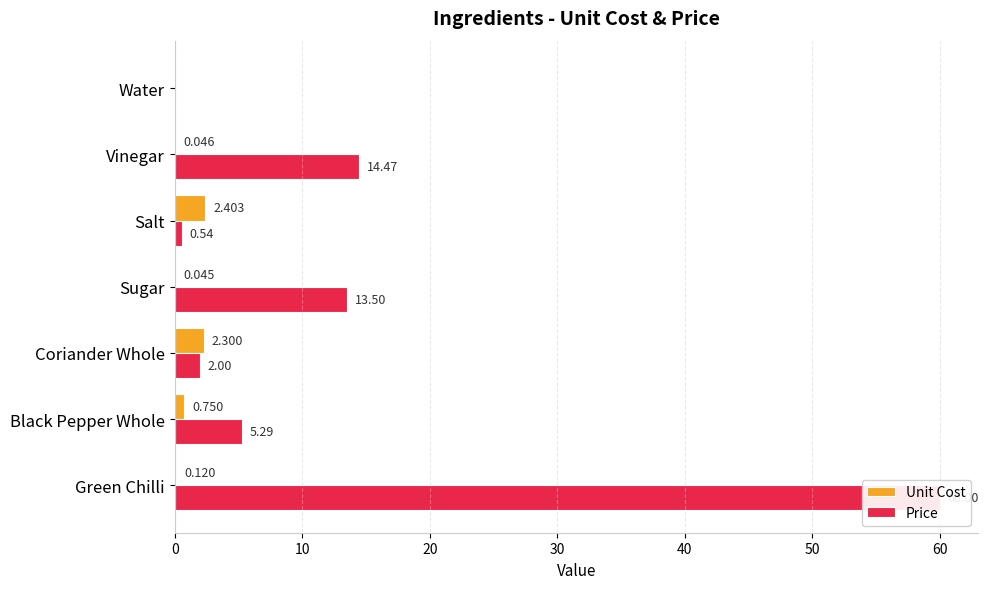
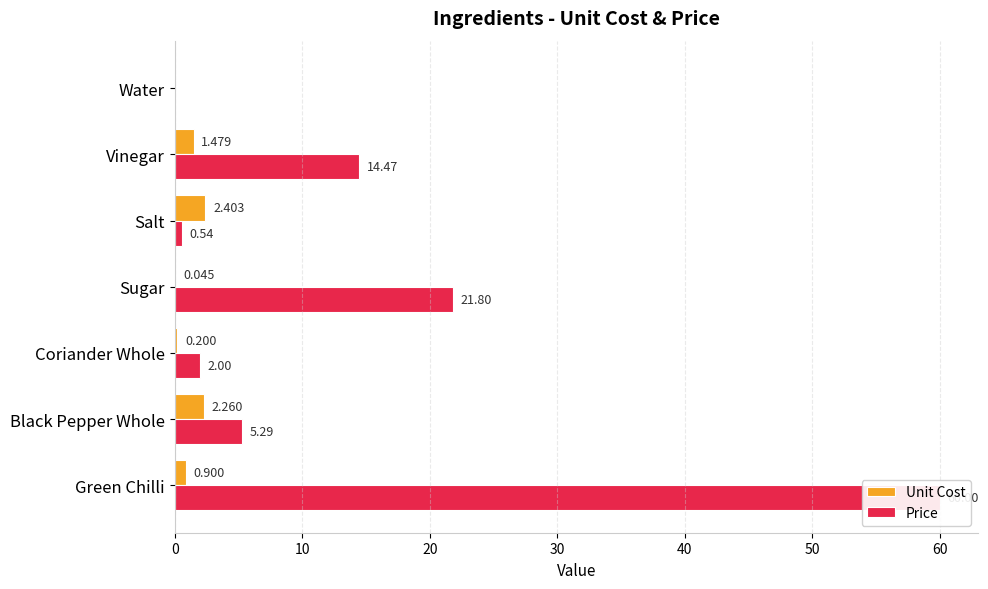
Unit Cost, Vinegar: 0.046 -> 1.479
Price, Sugar: 13.50 -> 21.80
Unit Cost, Coriander Whole: 2.300 -> 0.200
Unit Cost, Black Pepper Whole: 0.750 -> 2.260
Unit Cost, Green Chilli: 0.120 -> 0.900
